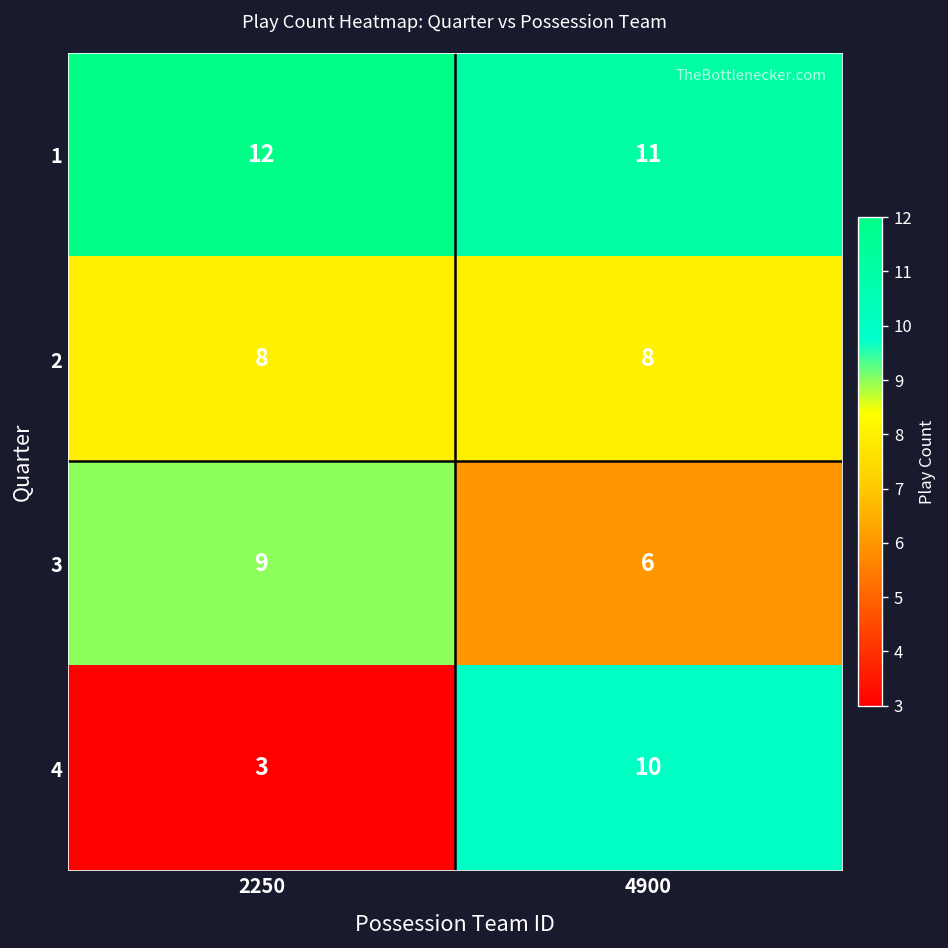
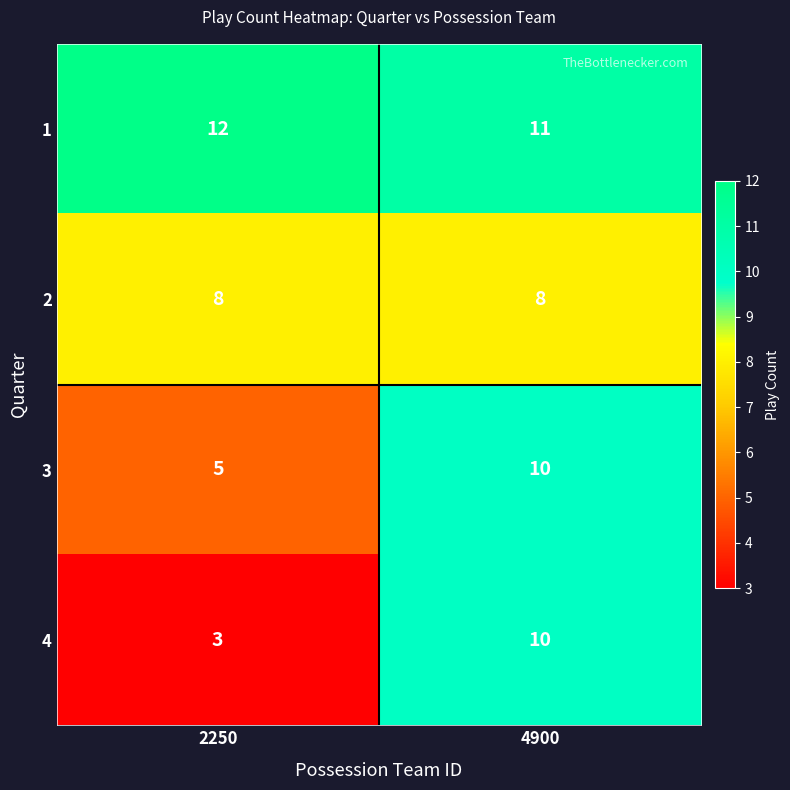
3, 2250: 9 -> 5
3, 4900: 6 -> 10
